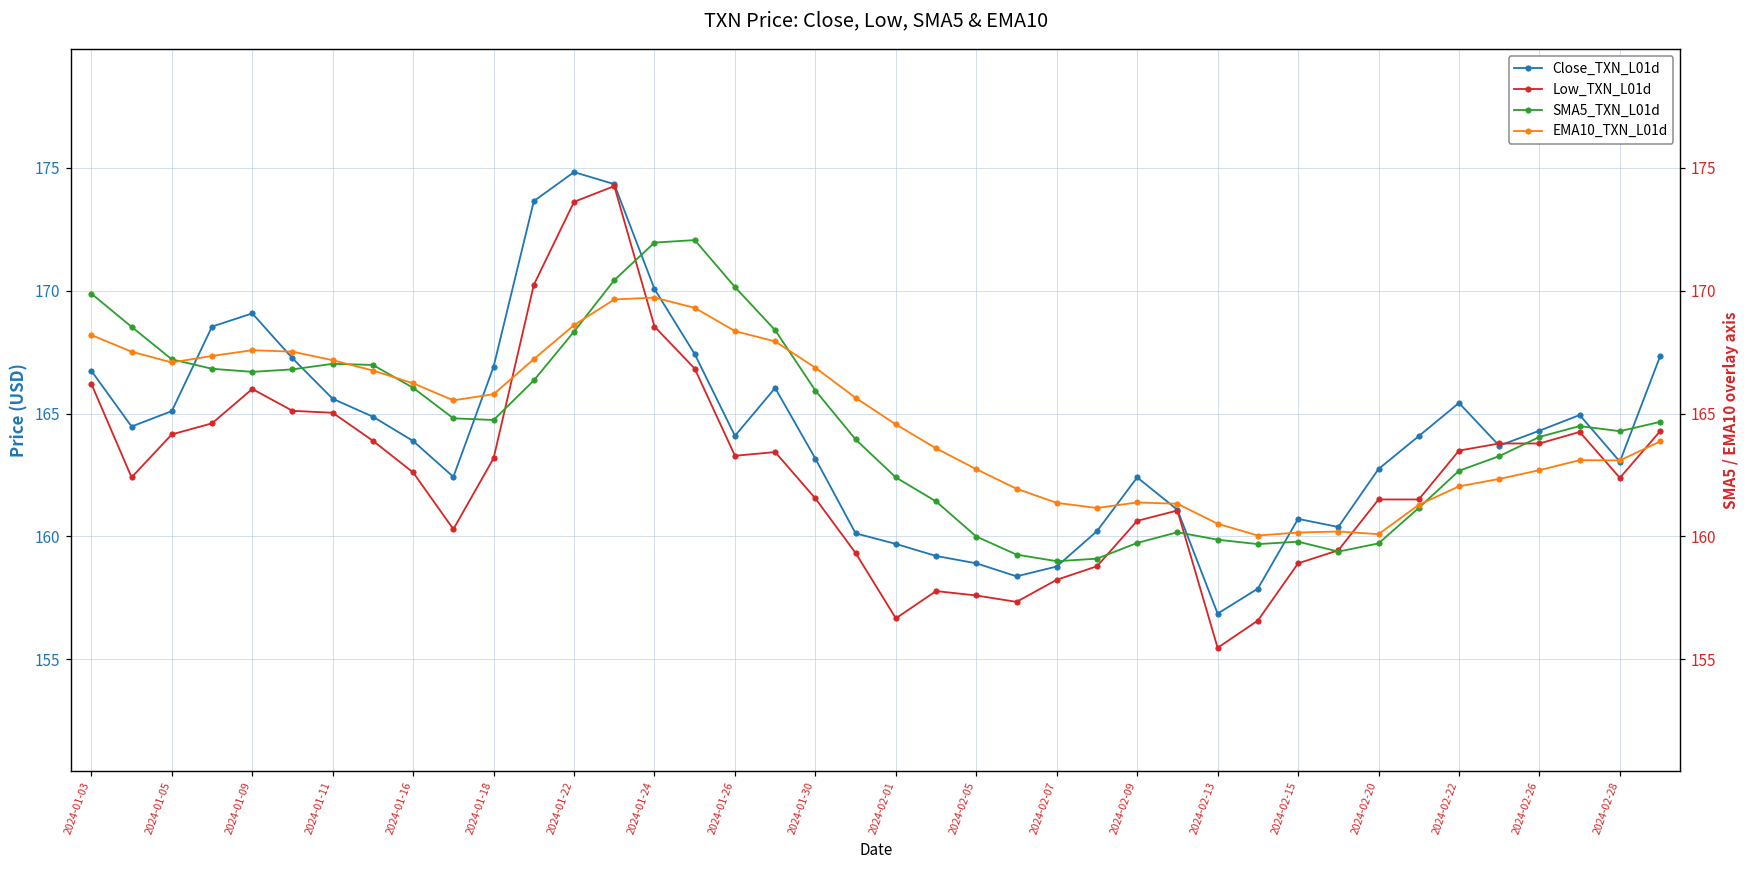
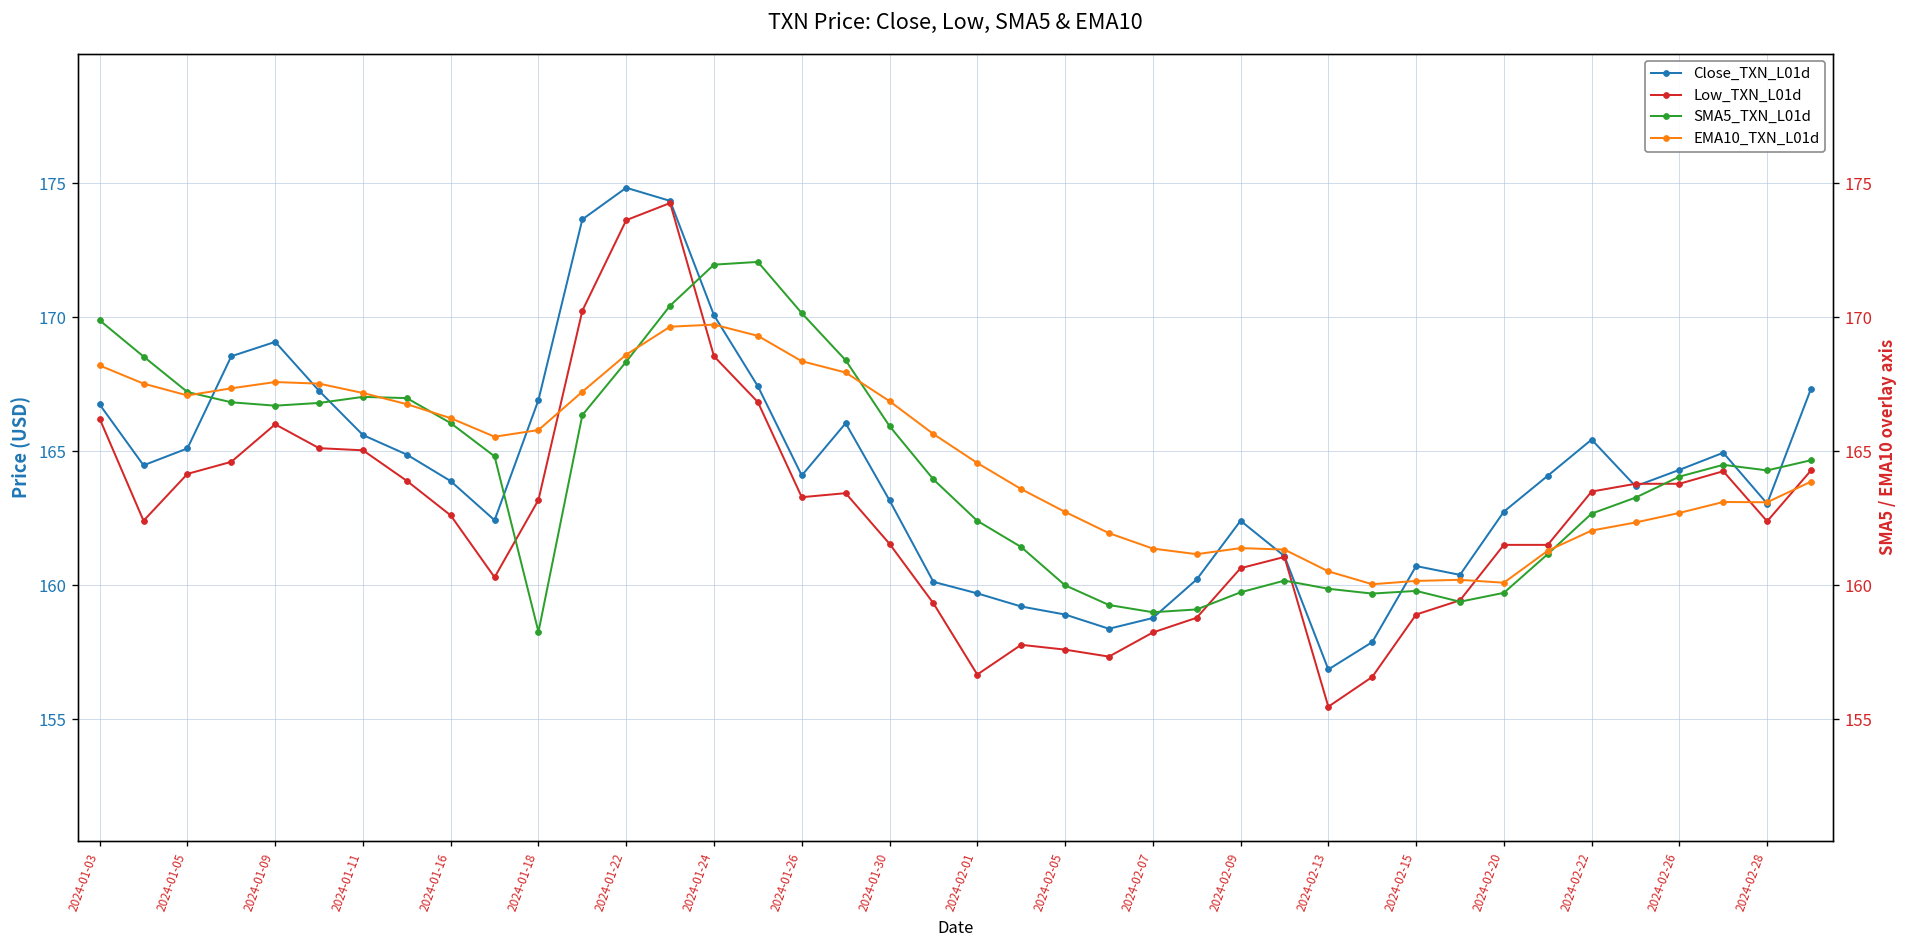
SMA5_TXN_L01d, 2024-01-18: 164.7 -> 158.3
